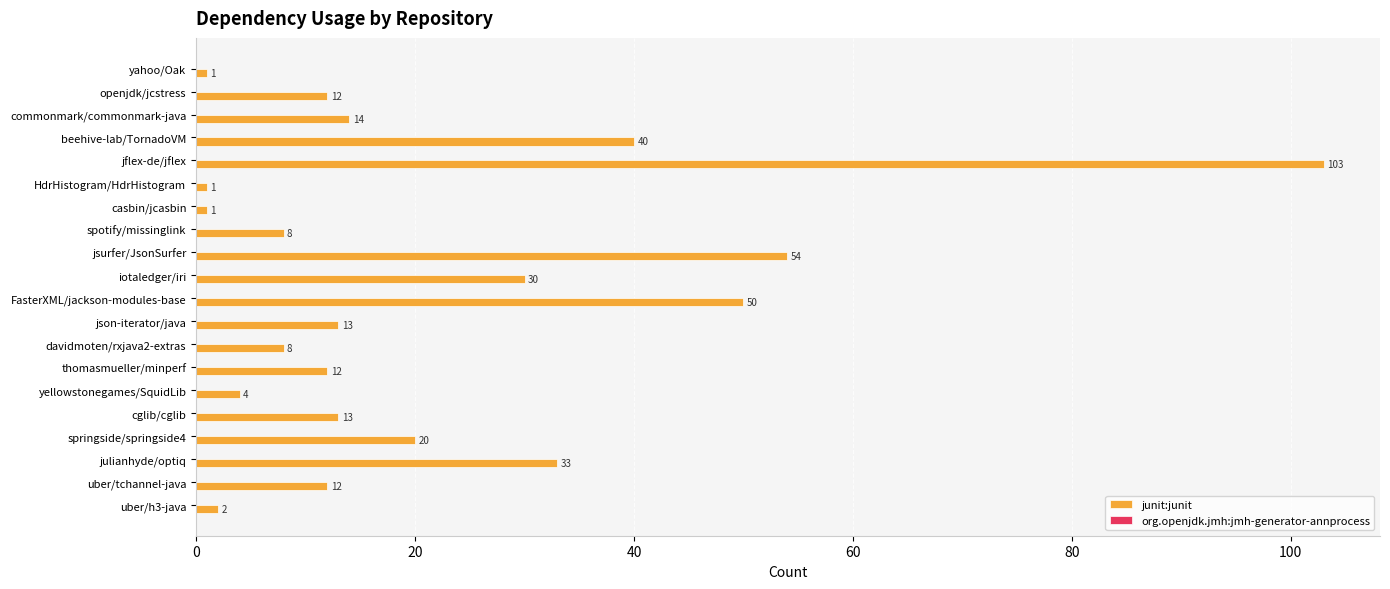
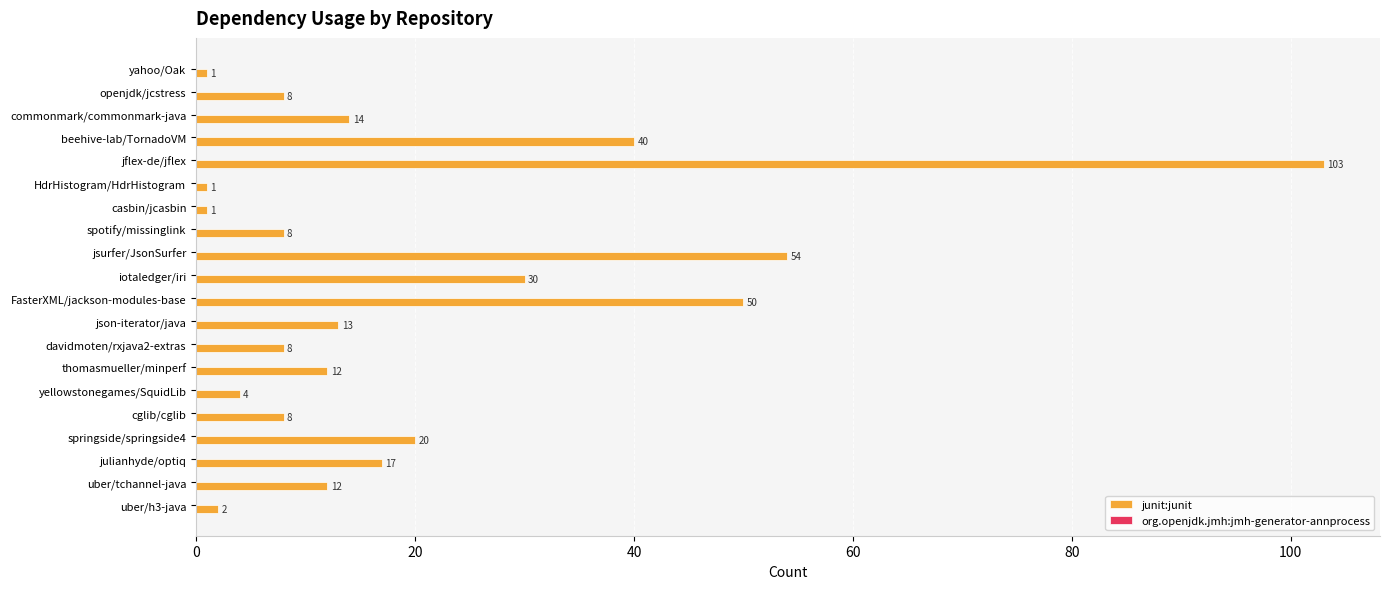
junit:junit, openjdk/jcstress: 12 -> 8
junit:junit, cglib/cglib: 13 -> 8
junit:junit, julianhyde/optiq: 33 -> 17
